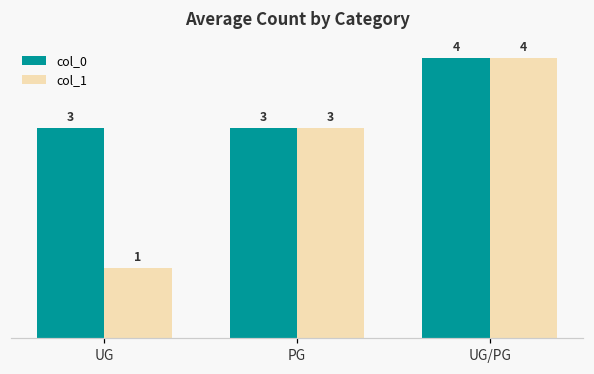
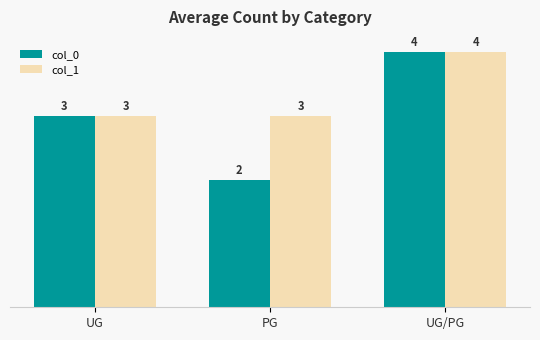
col_1, UG: 1 -> 3
col_0, PG: 3 -> 2
